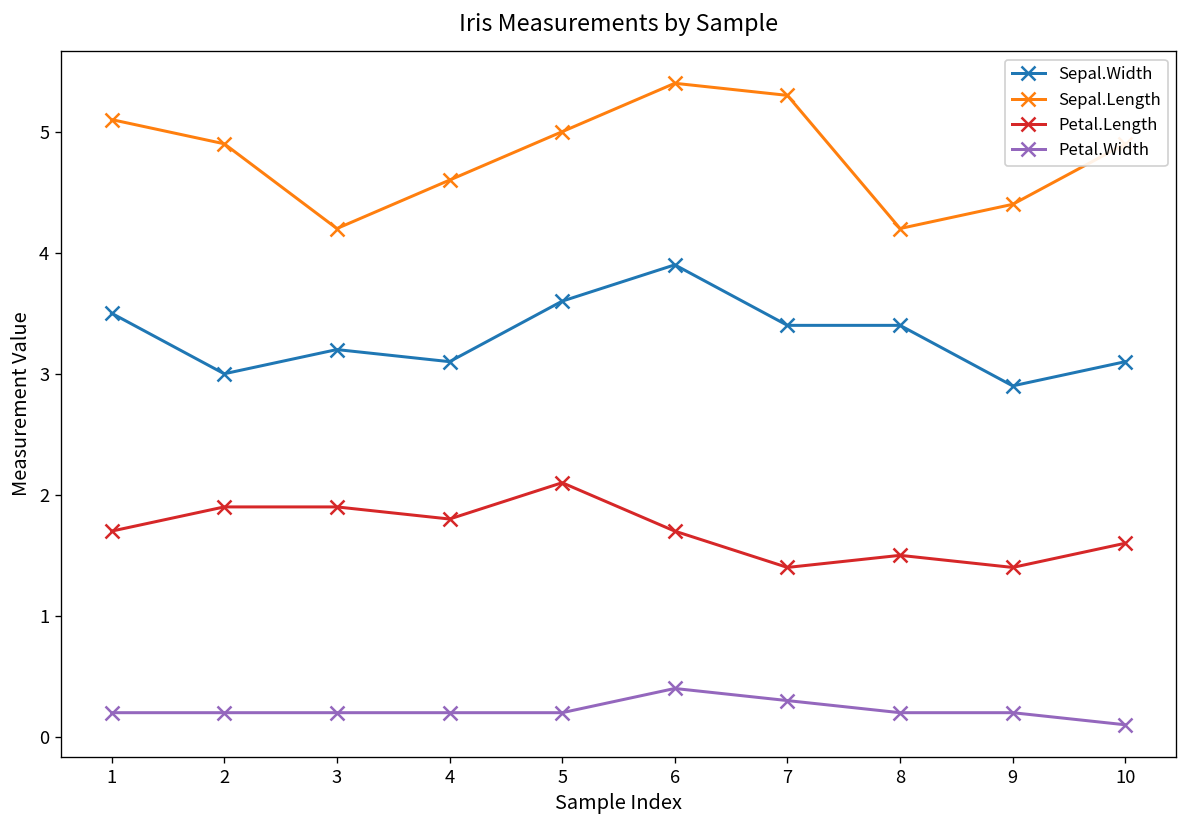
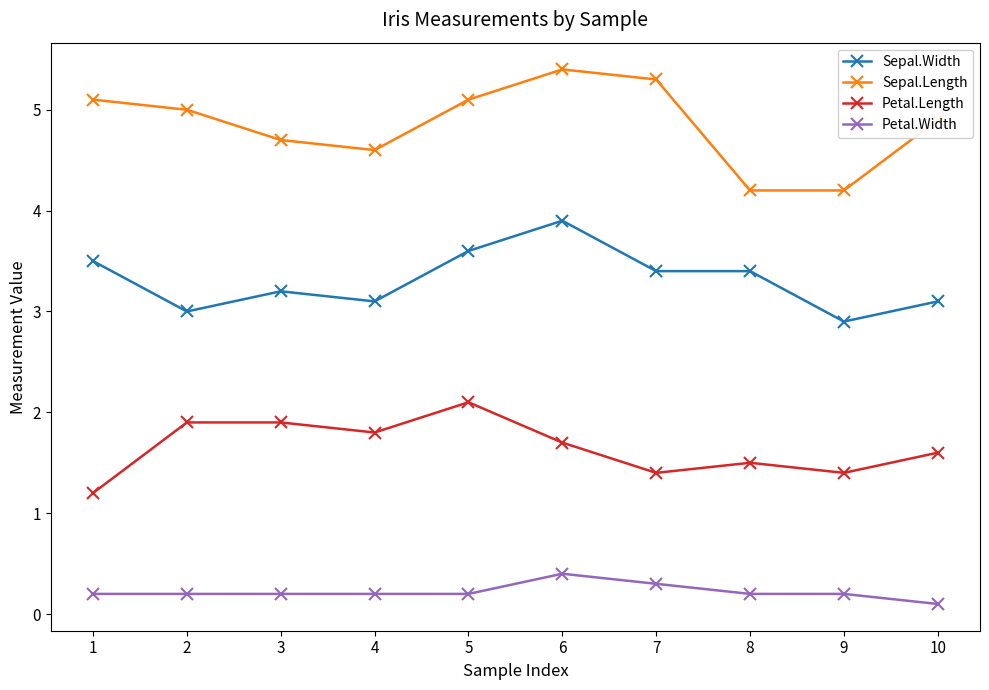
Petal.Length, 1: 1.7 -> 1.2
Sepal.Length, 2: 4.9 -> 5.0
Sepal.Length, 3: 4.2 -> 4.7
Sepal.Length, 5: 5.0 -> 5.1
Sepal.Length, 9: 4.4 -> 4.2
